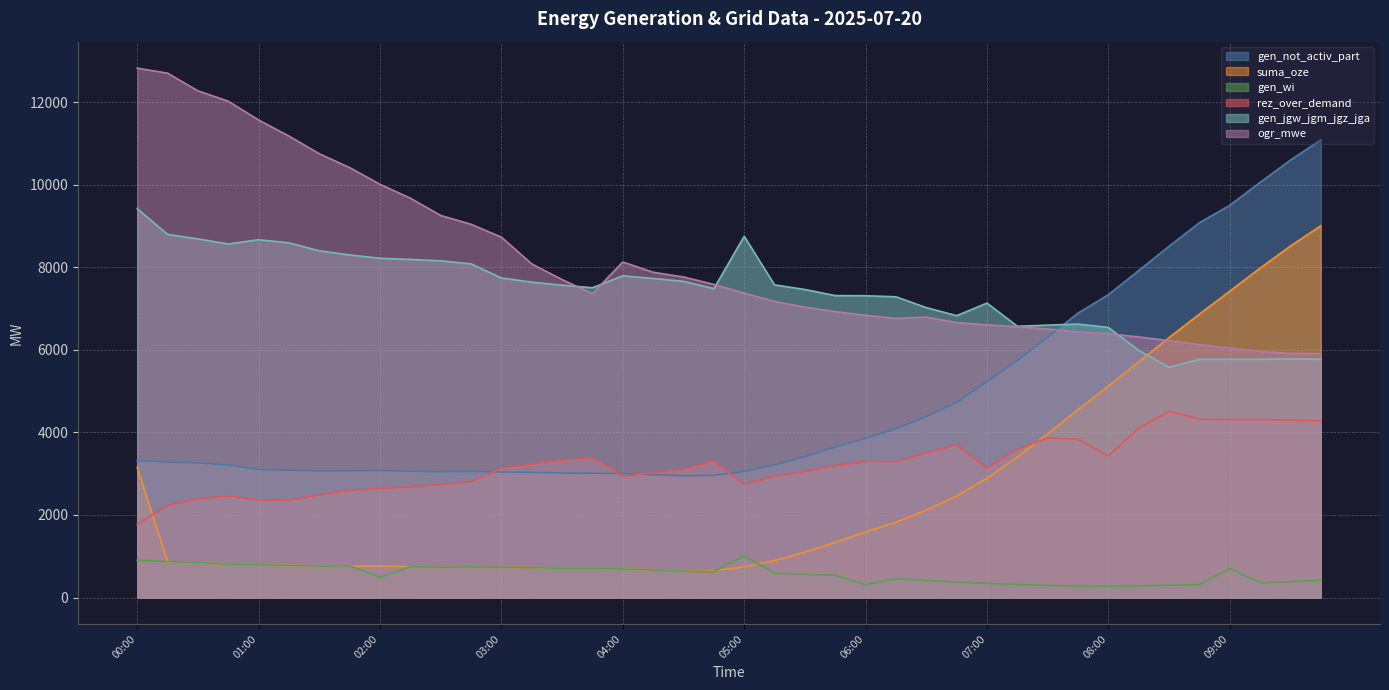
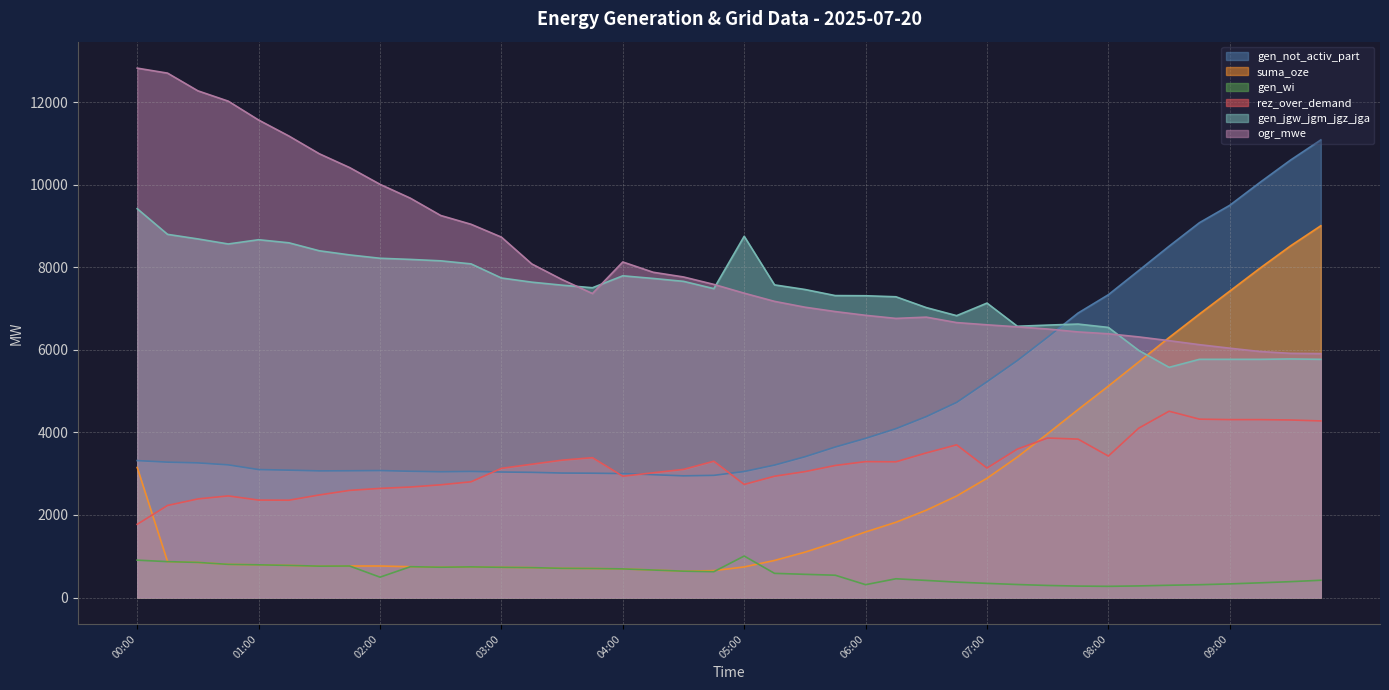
gen_wi, 09:00: 700 -> 300
